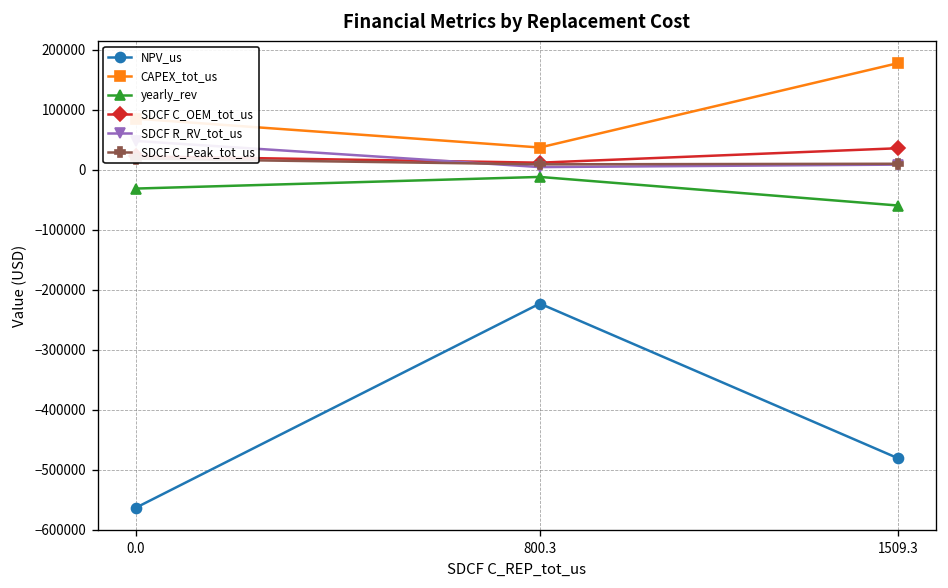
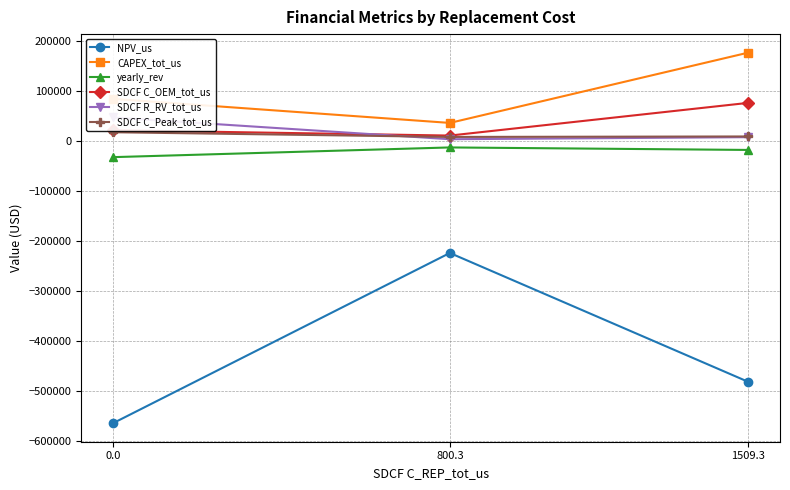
yearly_rev, 1509.3: -60000 -> -20000
SDCF C_OEM_tot_us, 1509.3: 40000 -> 80000
